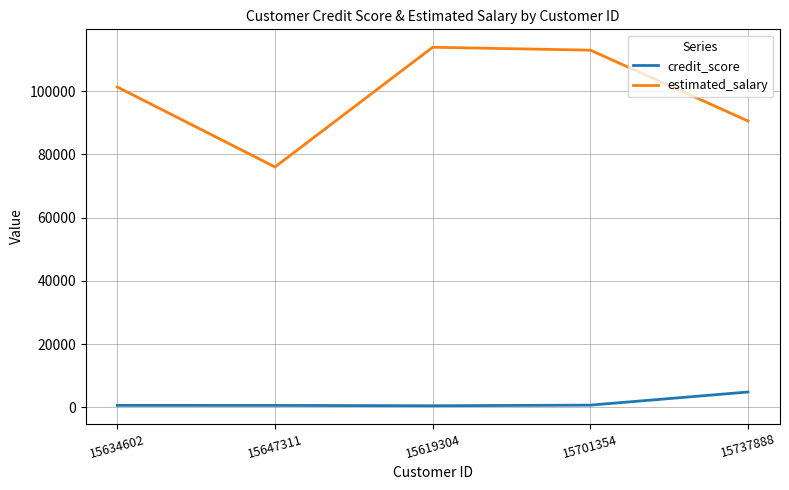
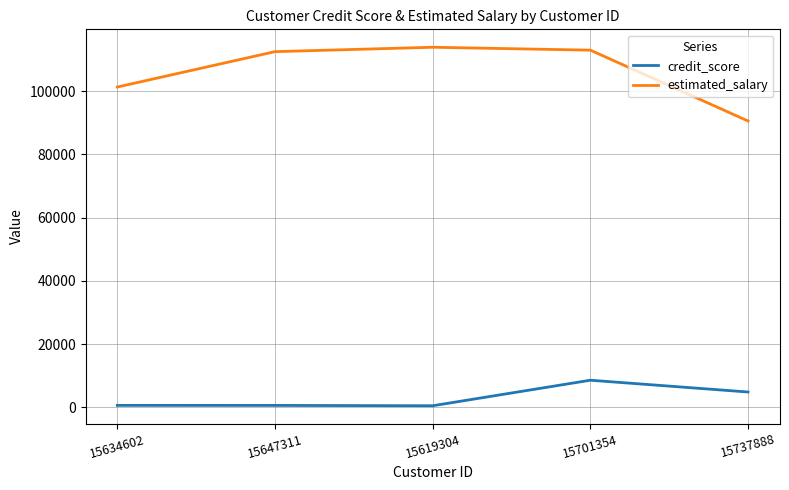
estimated_salary, 15647311: 76000 -> 113000
credit_score, 15701354: 1000 -> 9000
